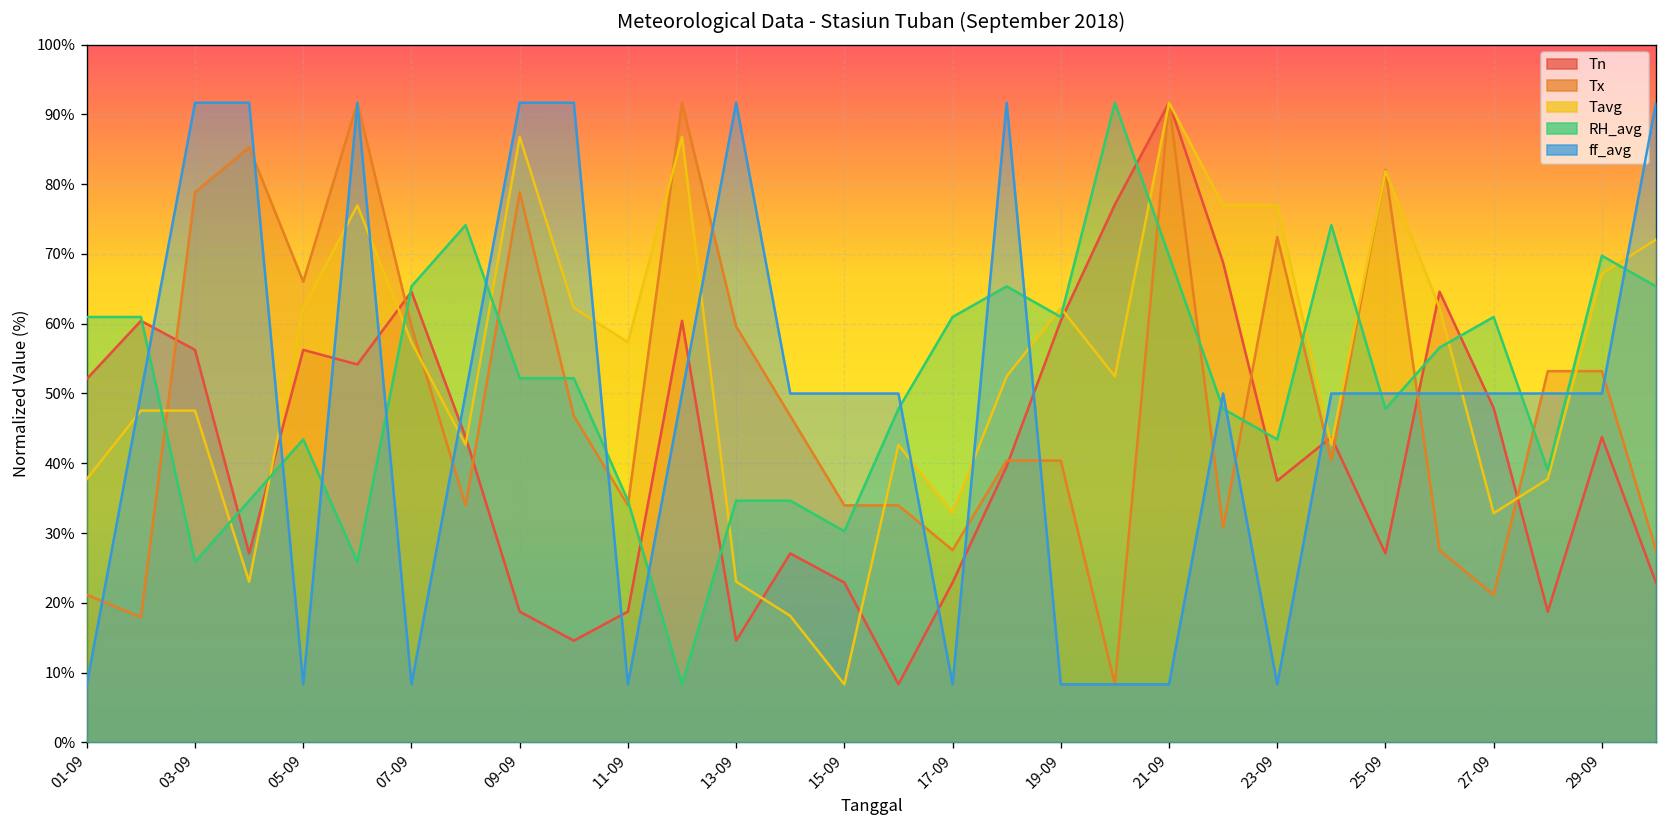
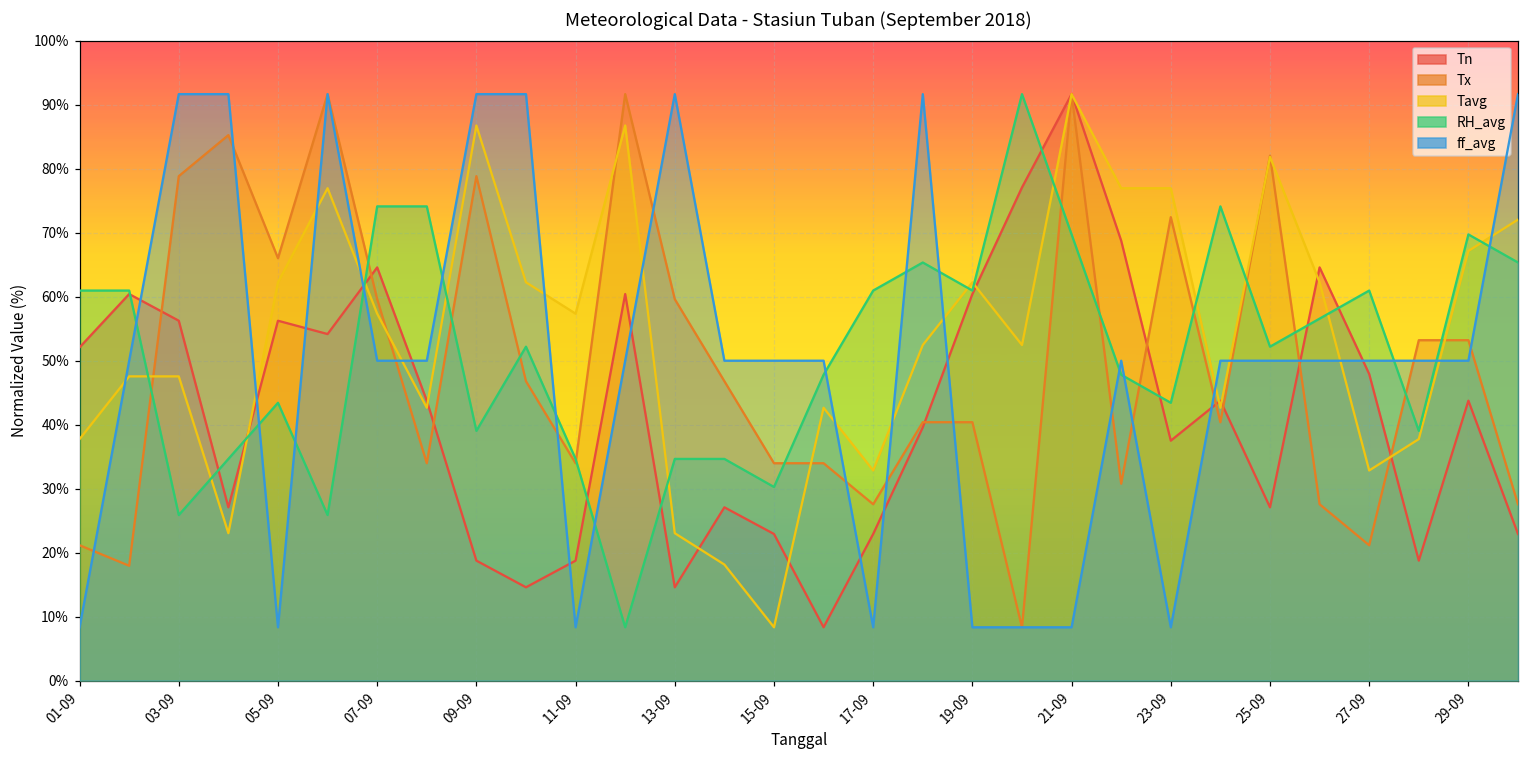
RH_avg, 07-09: 65% -> 74%
ff_avg, 07-09: 8% -> 50%
RH_avg, 09-09: 52% -> 39%
RH_avg, 25-09: 48% -> 52%
